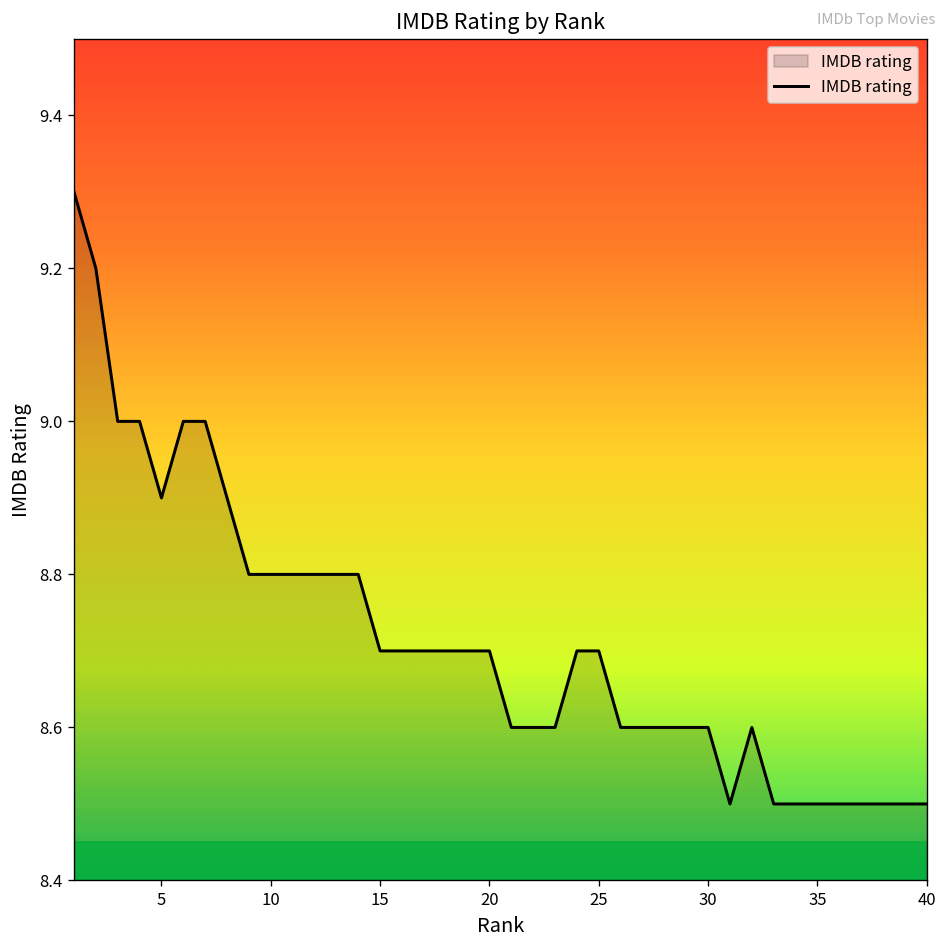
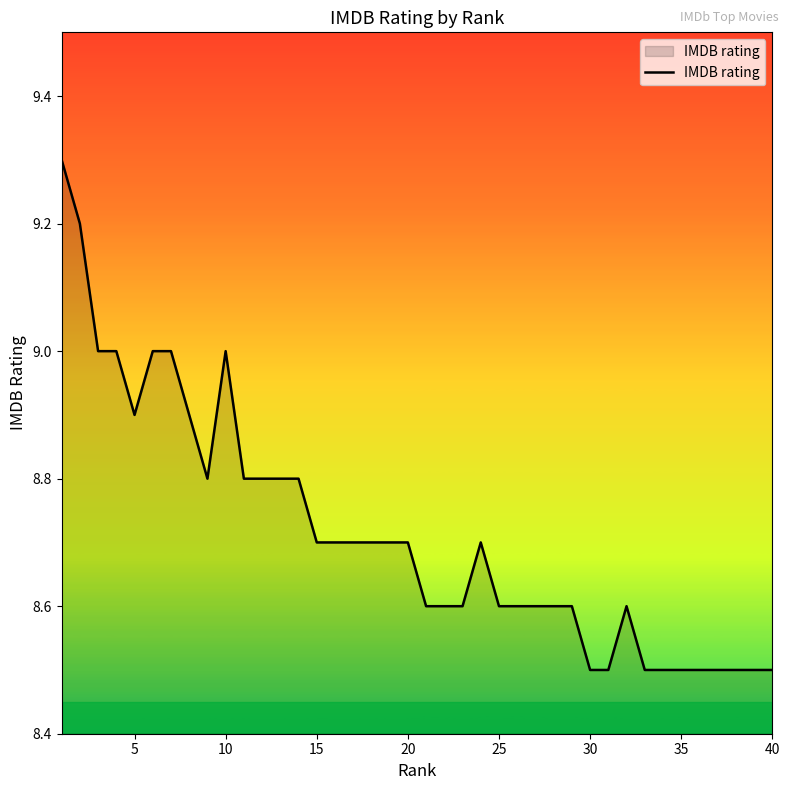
10: 8.8 -> 9.0
25: 8.7 -> 8.6
30: 8.6 -> 8.5
